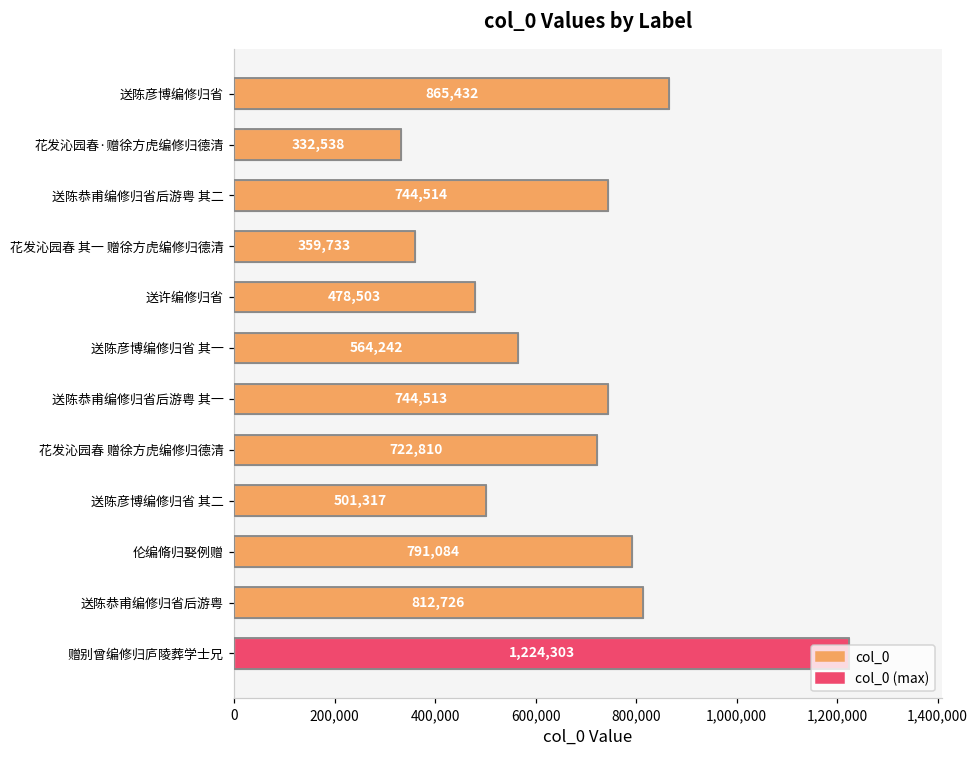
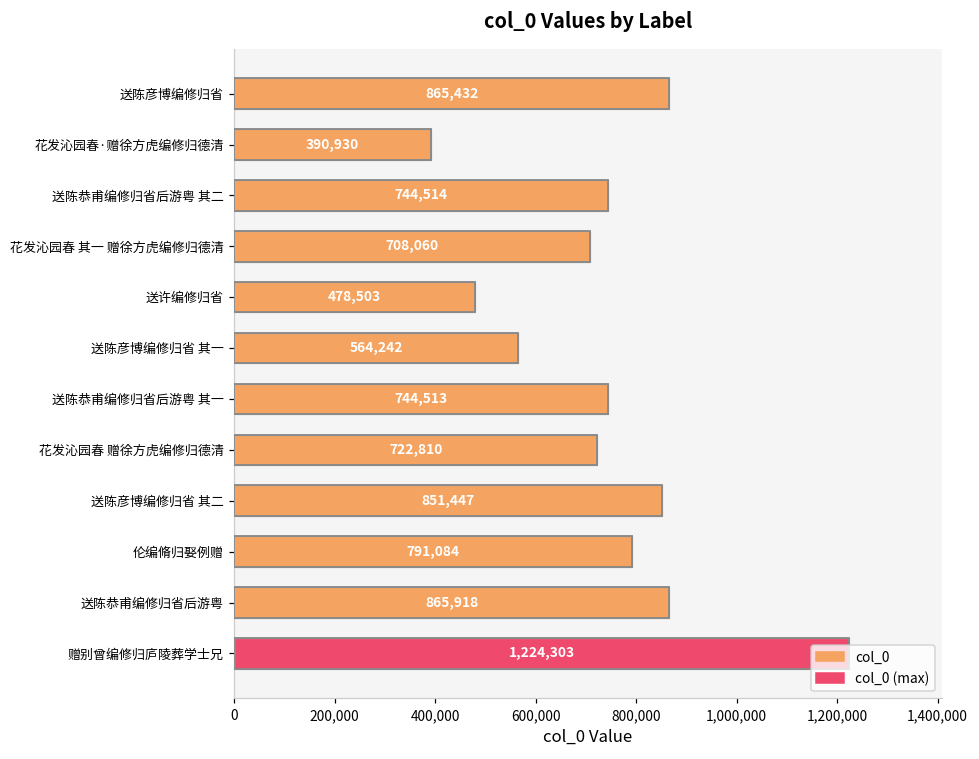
花发沁园春·赠徐方虎编修归德清: 332,538 -> 390,930
花发沁园春 其一 赠徐方虎编修归德清: 359,733 -> 708,060
送陈彦博编修归省 其二: 501,317 -> 851,447
送陈恭甫编修归省后游粤: 812,726 -> 865,918
